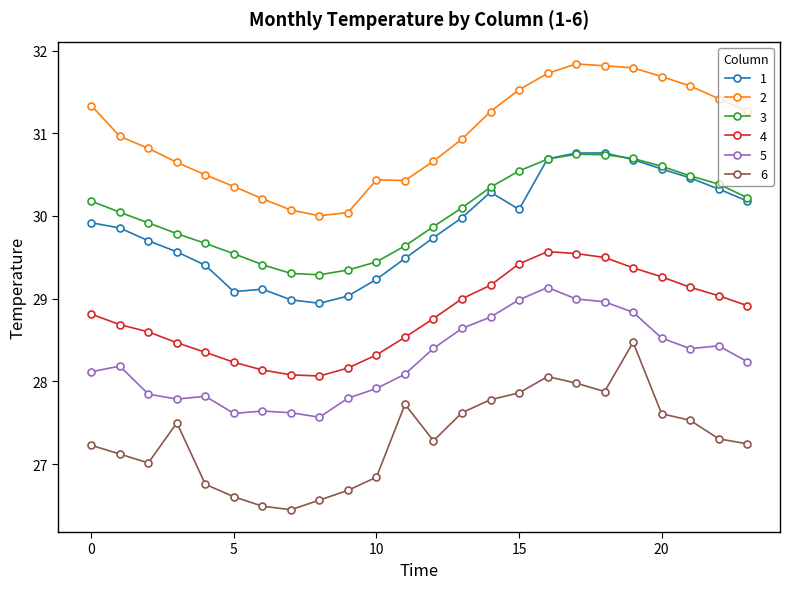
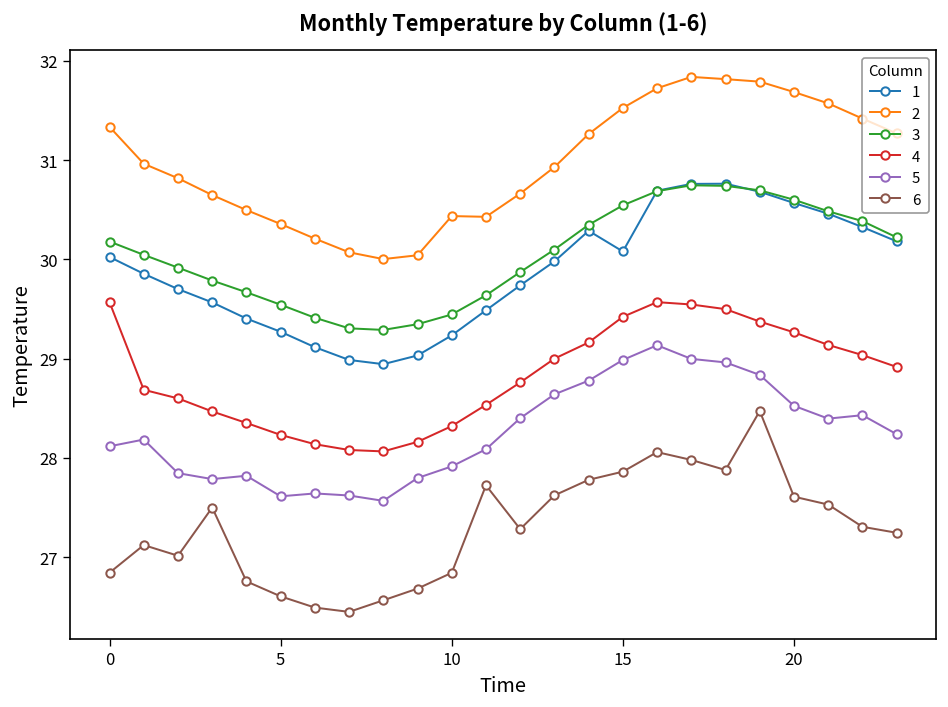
1, 0: 29.9 -> 30.0
4, 0: 28.8 -> 29.6
6, 0: 27.2 -> 26.8
1, 5: 29.1 -> 29.3
